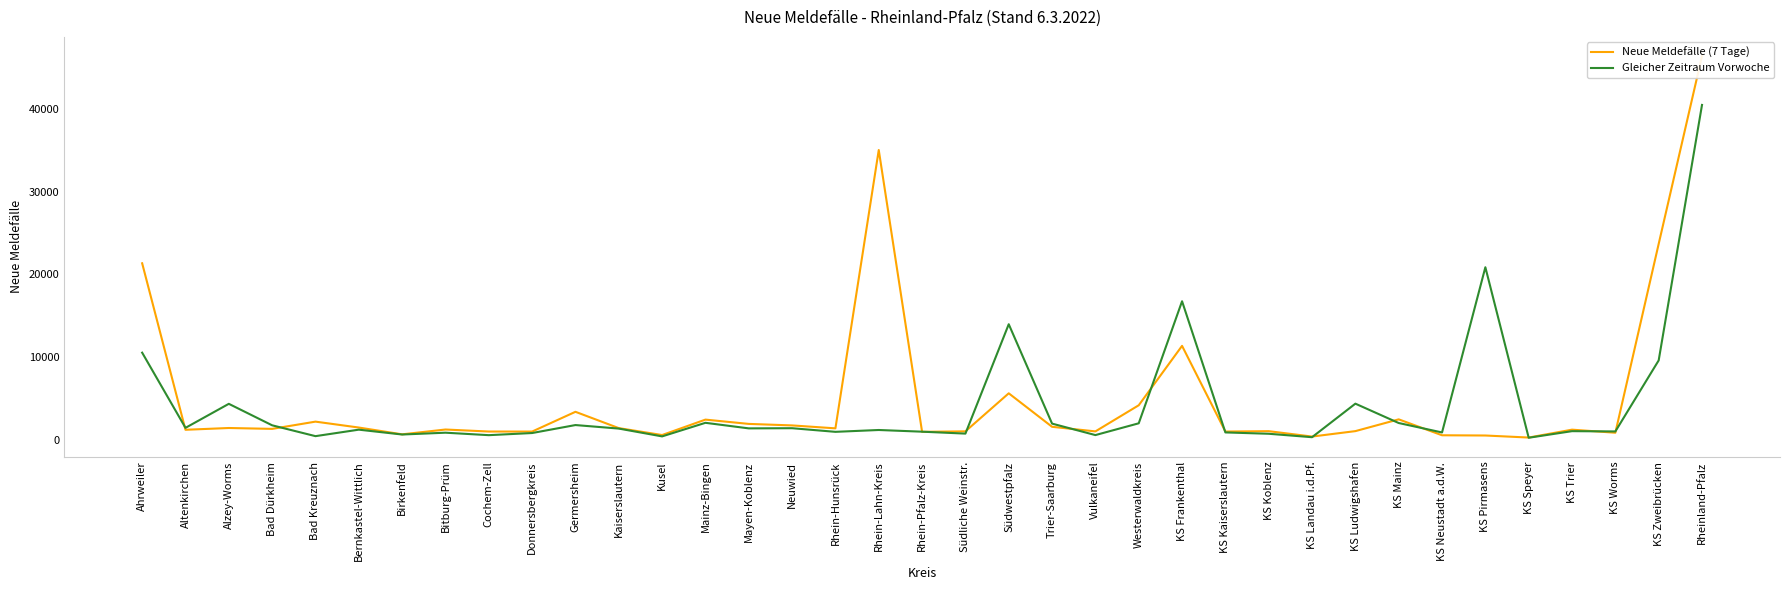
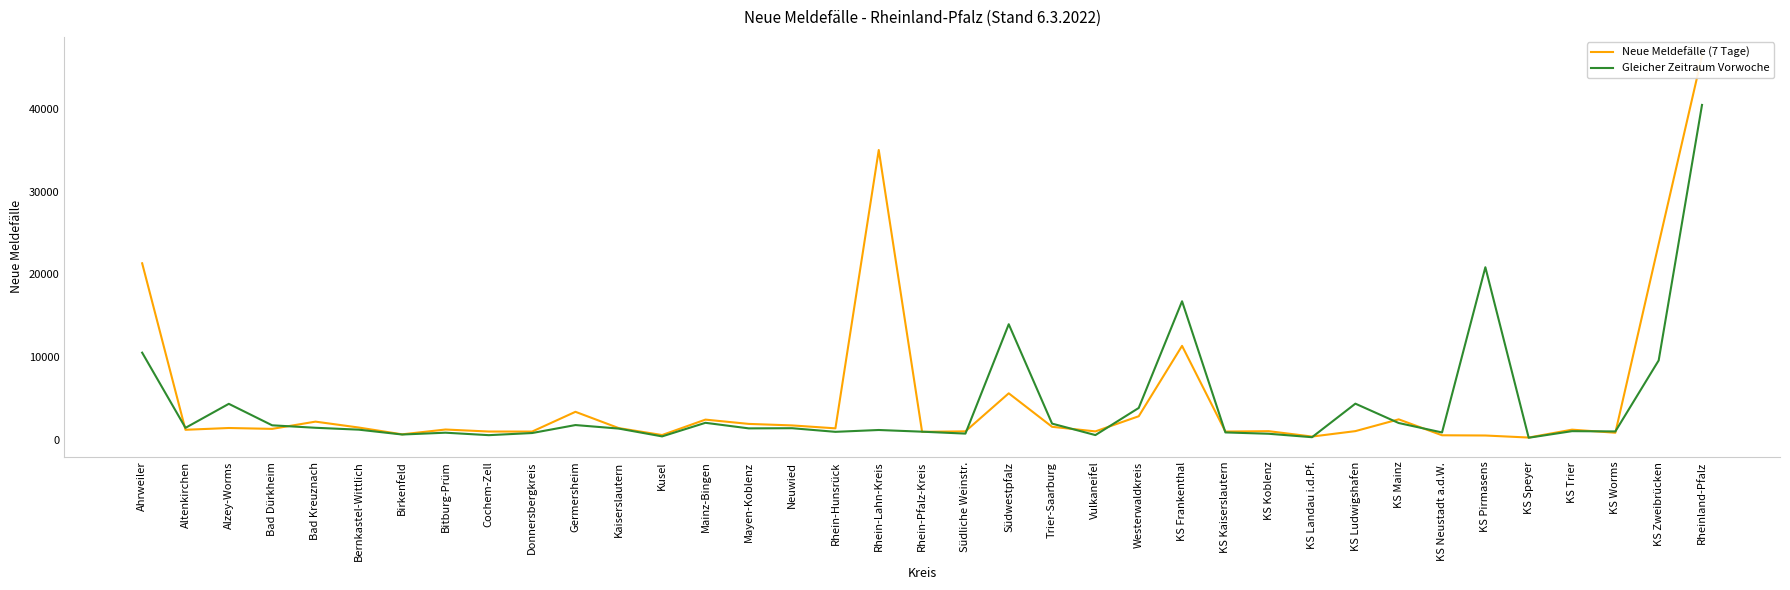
Gleicher Zeitraum Vorwoche, Bad Kreuznach: 0 -> 2000
Neue Meldefälle (7 Tage), Westerwaldkreis: 4000 -> 3000
Gleicher Zeitraum Vorwoche, Westerwaldkreis: 2000 -> 4000
